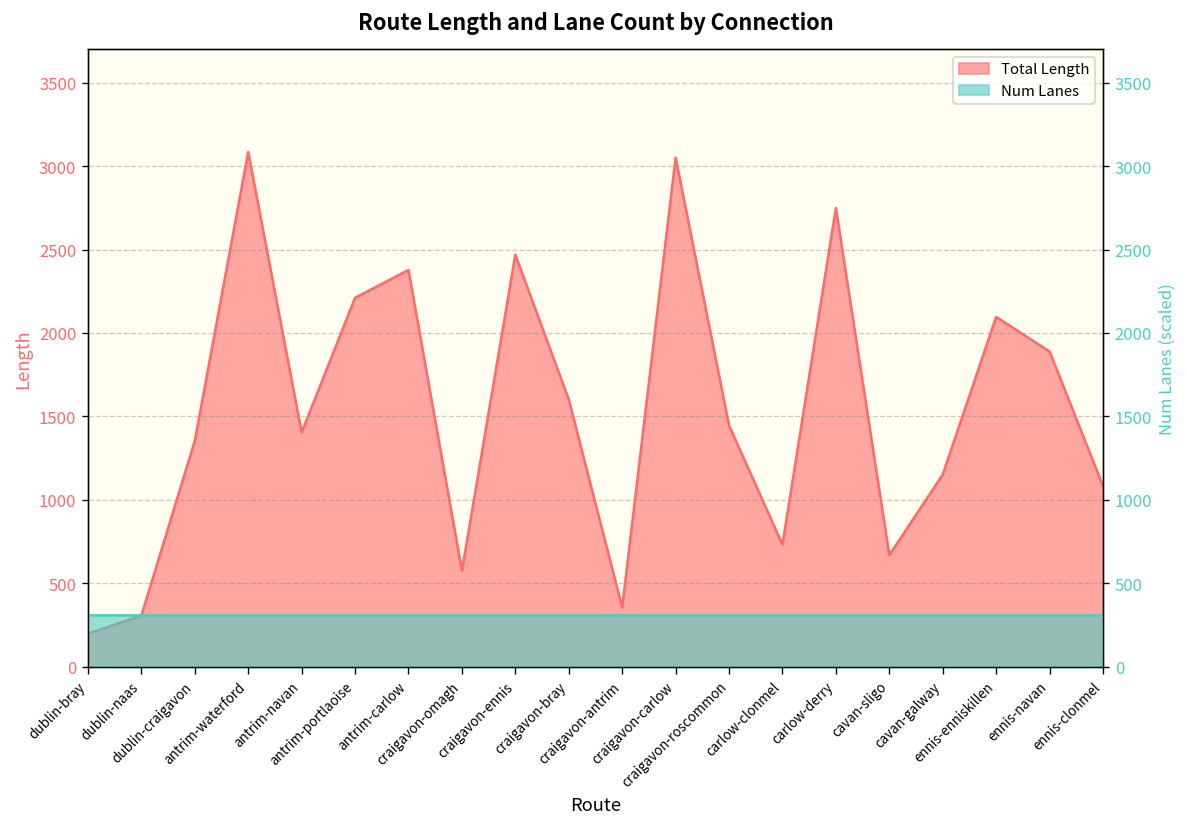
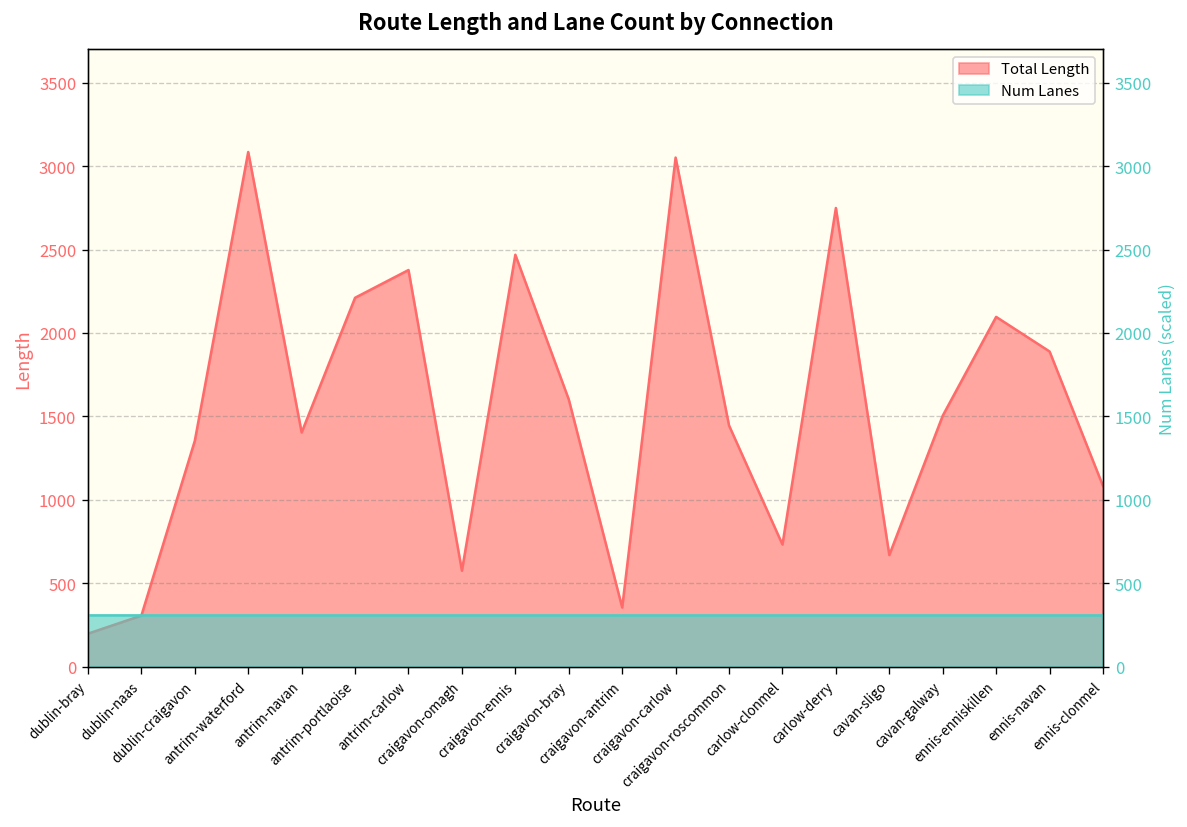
Total Length, cavan-galway: 1150 -> 1500
